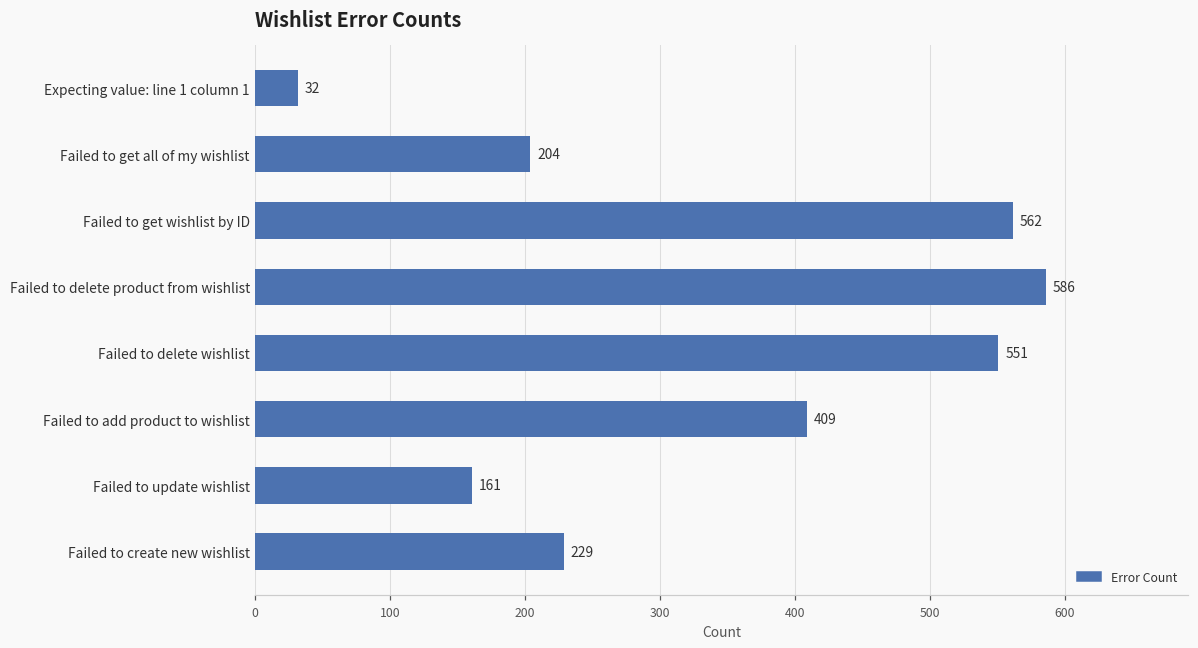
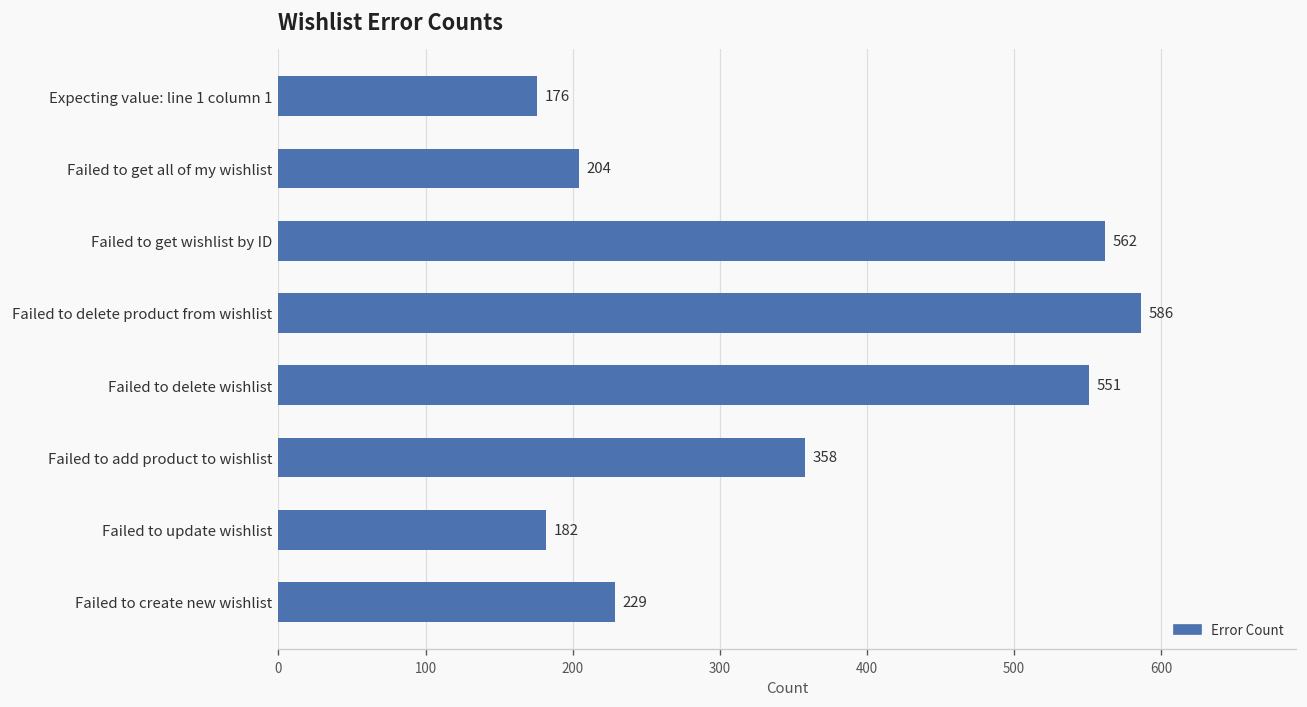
Expecting value: line 1 column 1: 32 -> 176
Failed to add product to wishlist: 409 -> 358
Failed to update wishlist: 161 -> 182
